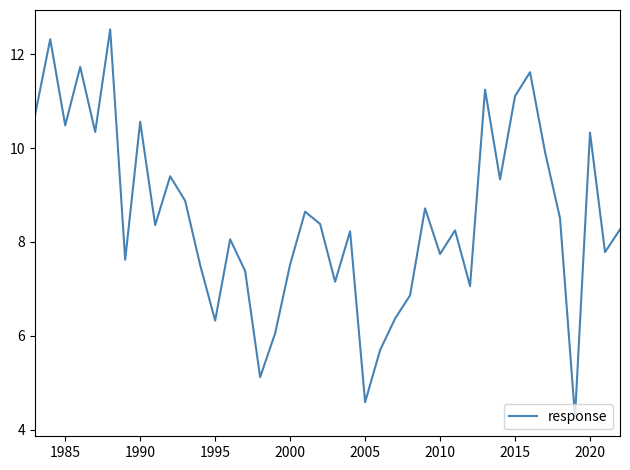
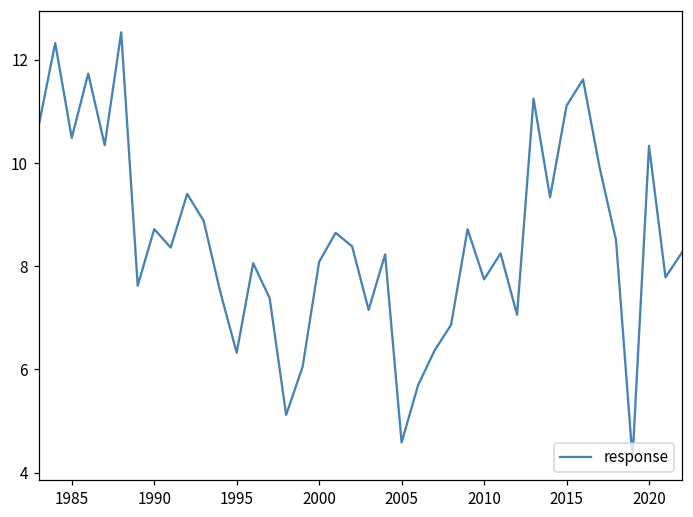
1990: 10.6 -> 8.7
2000: 7.5 -> 8.1
